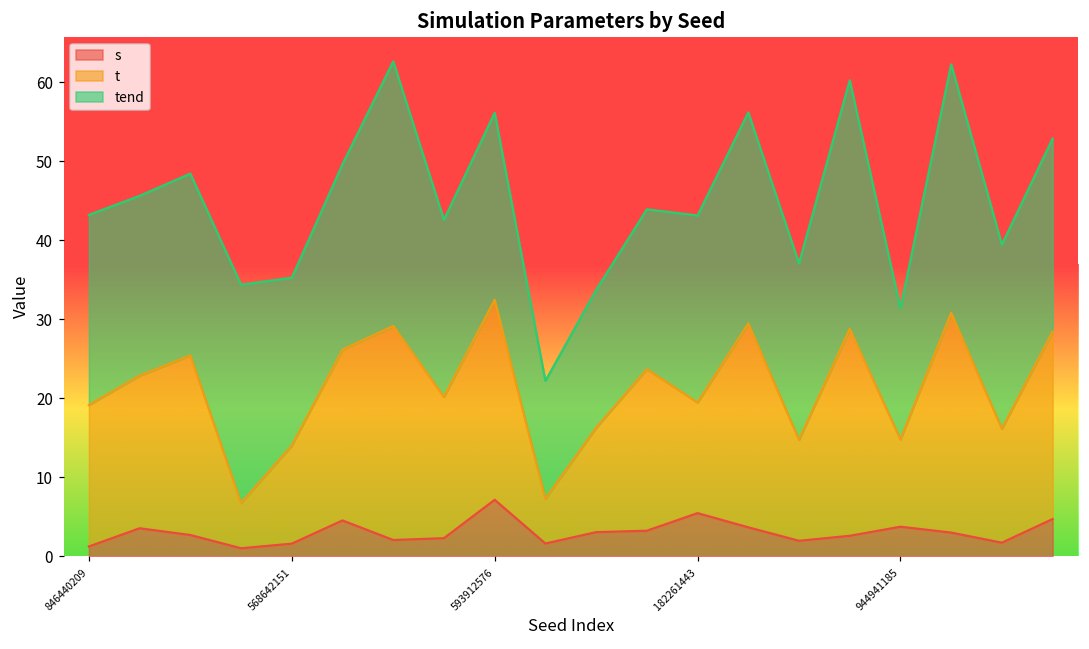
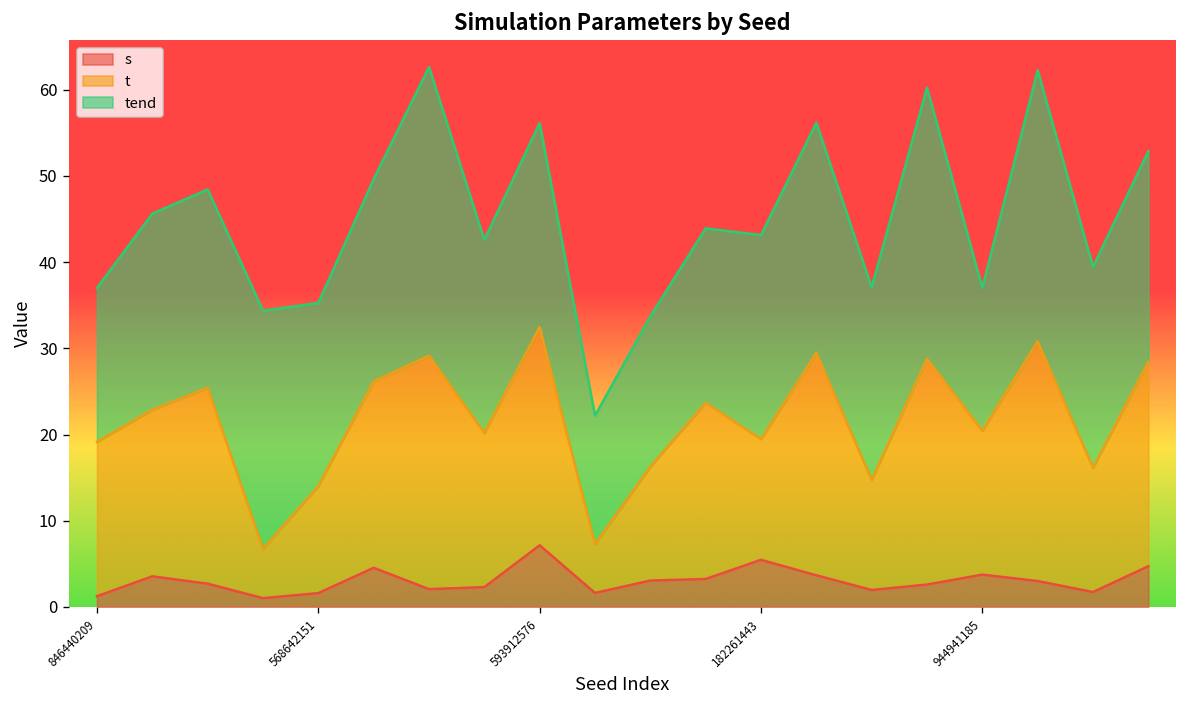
tend, 846440209: 24 -> 18
t, 944941185: 11 -> 17
